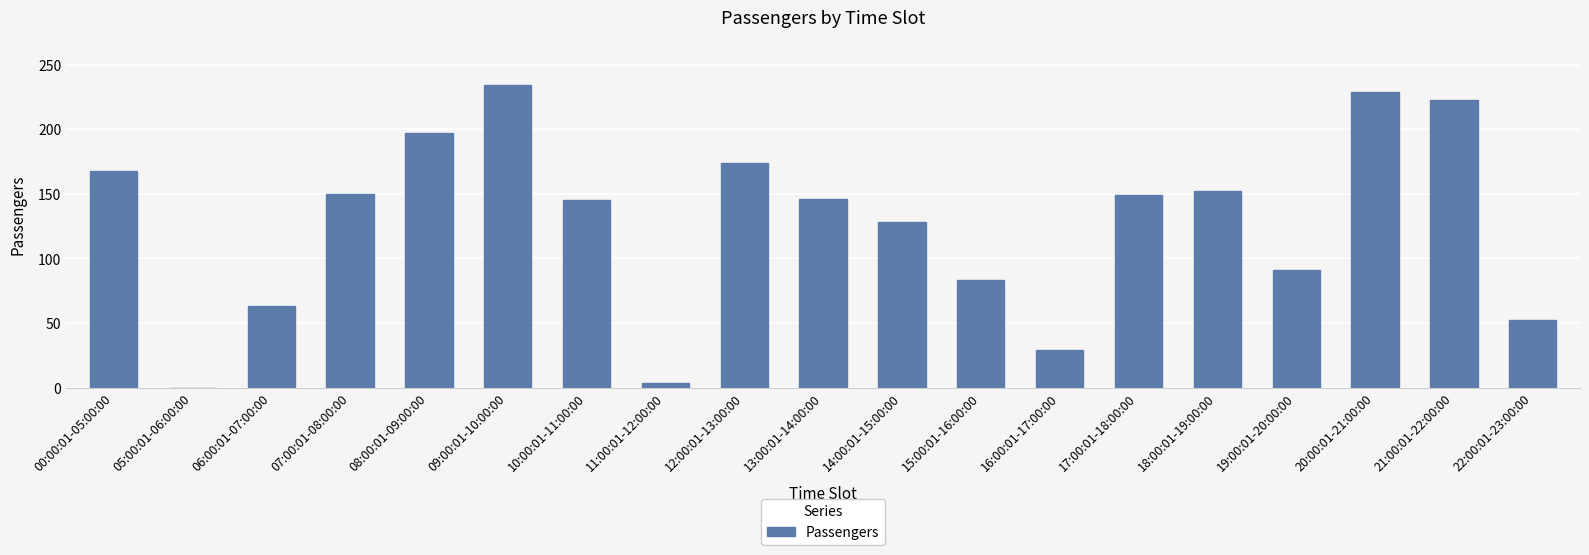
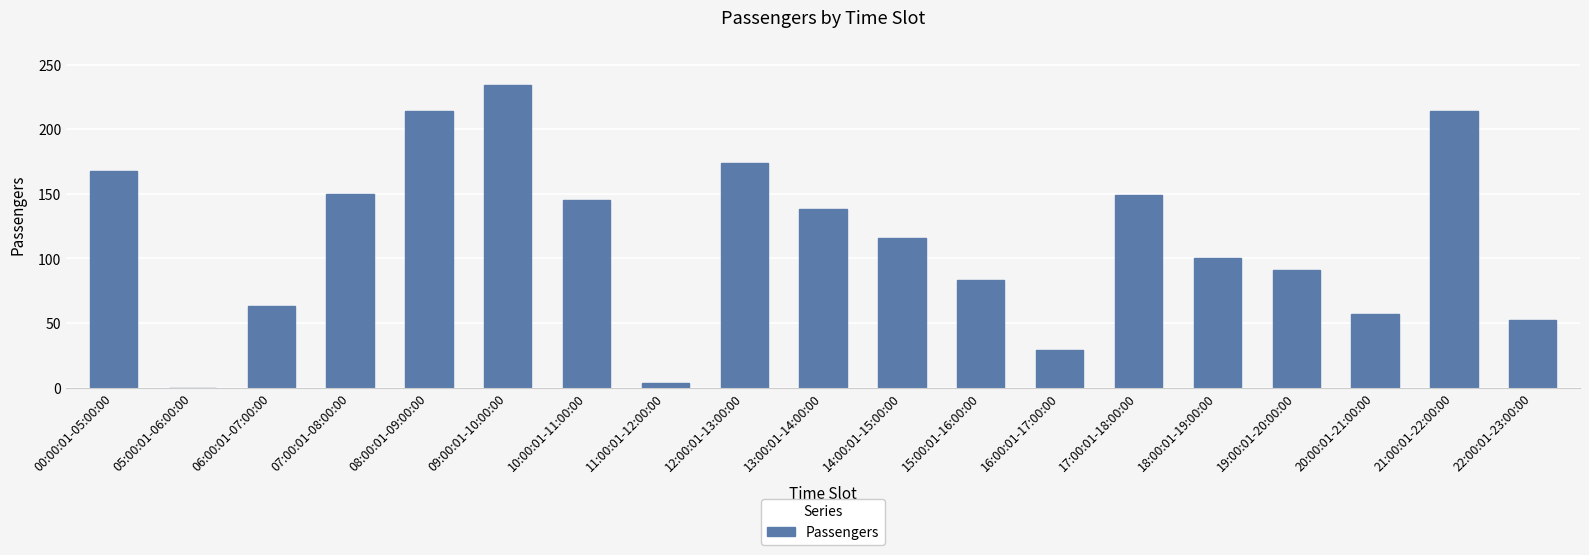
08:00:01-09:00:00: 197 -> 214
13:00:01-14:00:00: 146 -> 138
14:00:01-15:00:00: 128 -> 116
18:00:01-19:00:00: 152 -> 100
20:00:01-21:00:00: 229 -> 57
21:00:01-22:00:00: 223 -> 214
